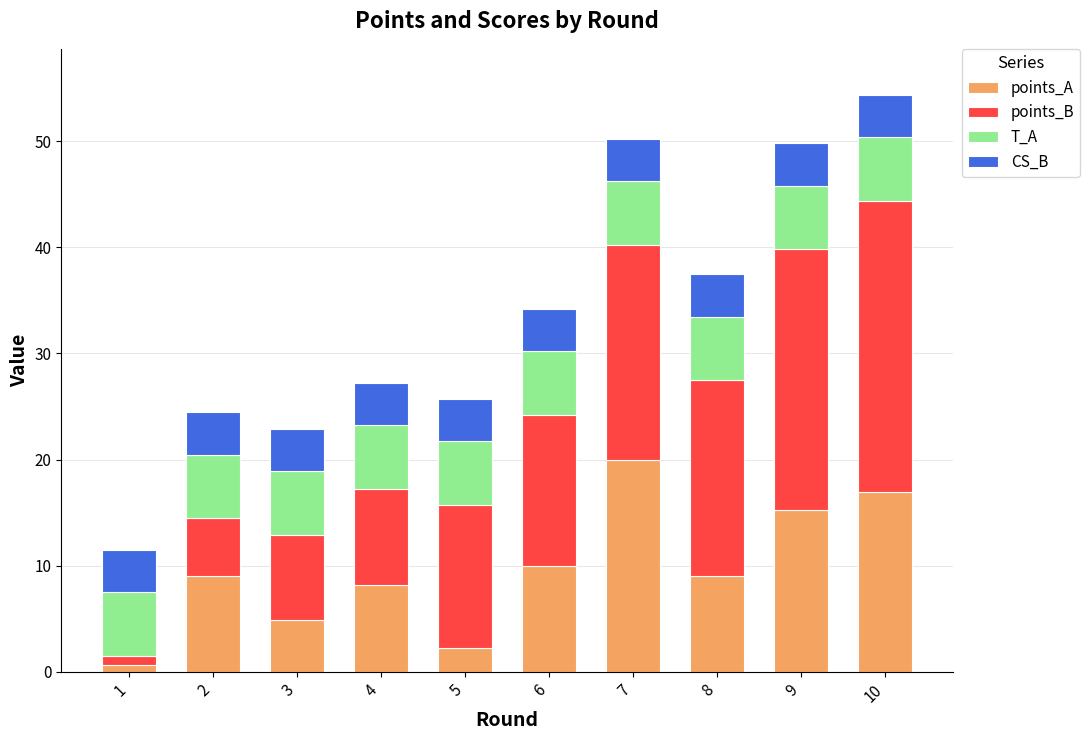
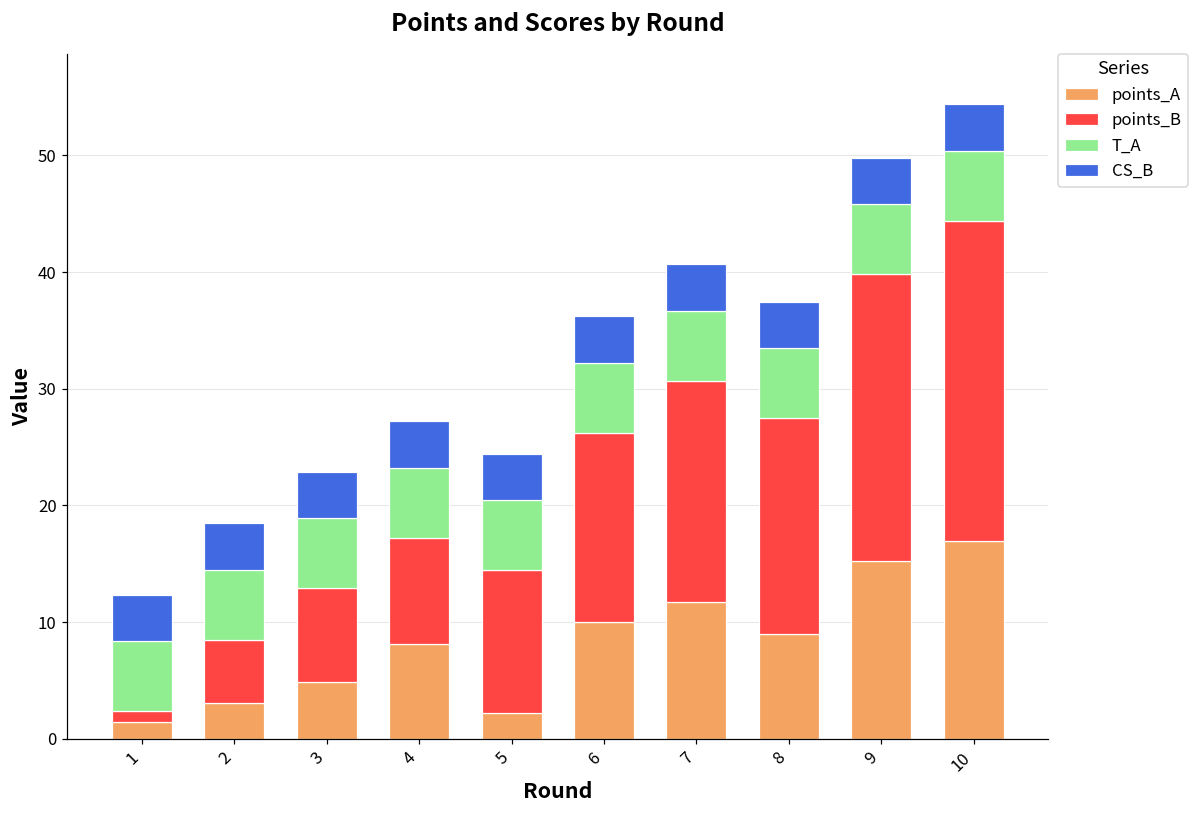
points_A, 1: 0.6 -> 1.5
points_A, 2: 9.0 -> 3.1
points_B, 5: 13.5 -> 12.2
points_B, 6: 14.2 -> 16.2
points_A, 7: 19.9 -> 11.7
points_B, 7: 20.3 -> 19.0
